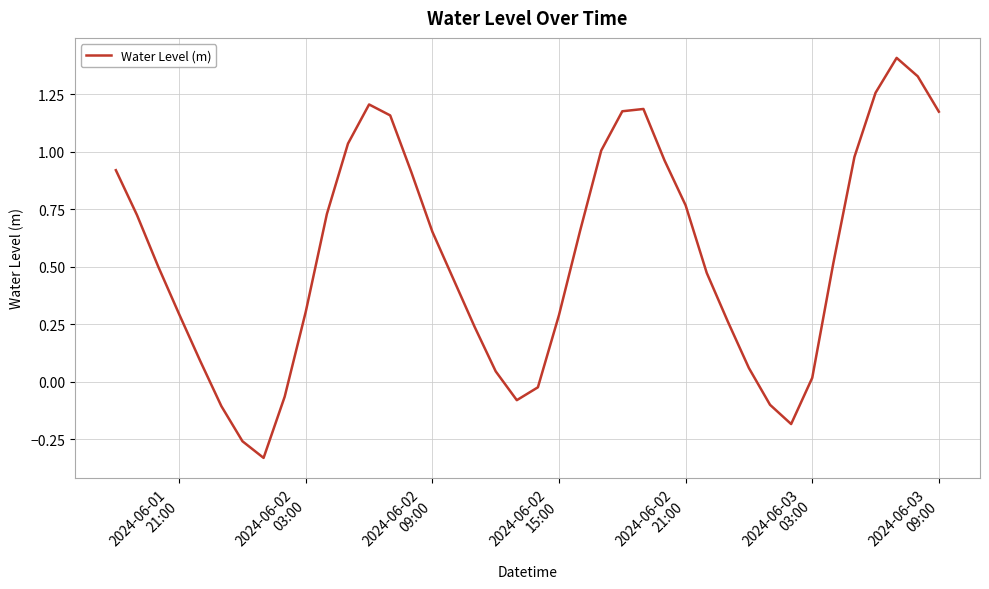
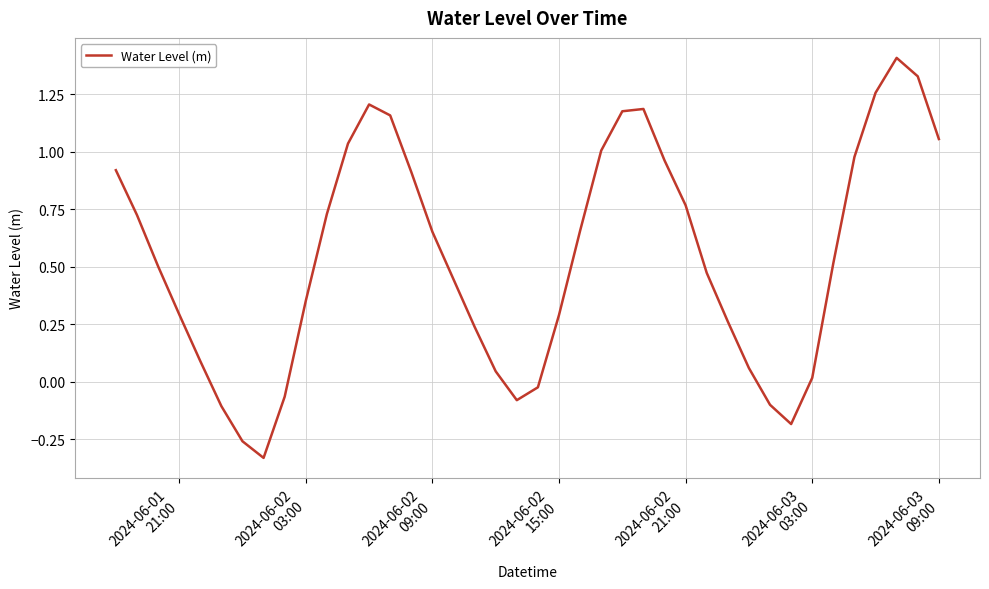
2024-06-02 03:00: 0.31 -> 0.35
2024-06-03 09:00: 1.17 -> 1.06
